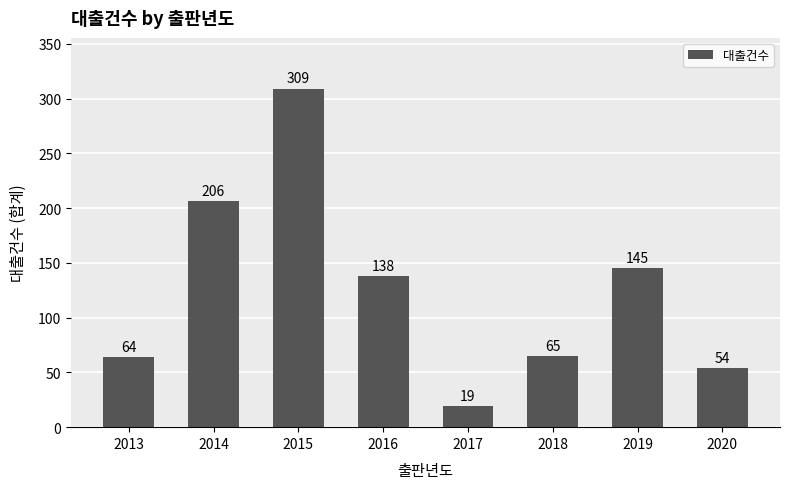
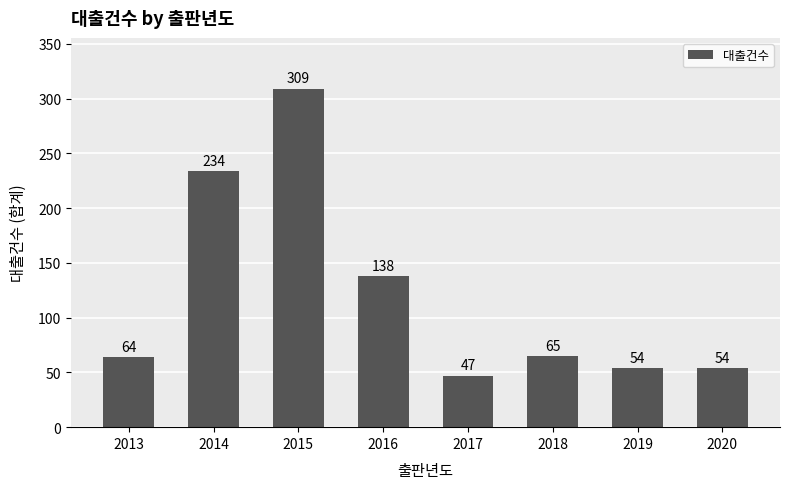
2014: 206 -> 234
2017: 19 -> 47
2019: 145 -> 54
